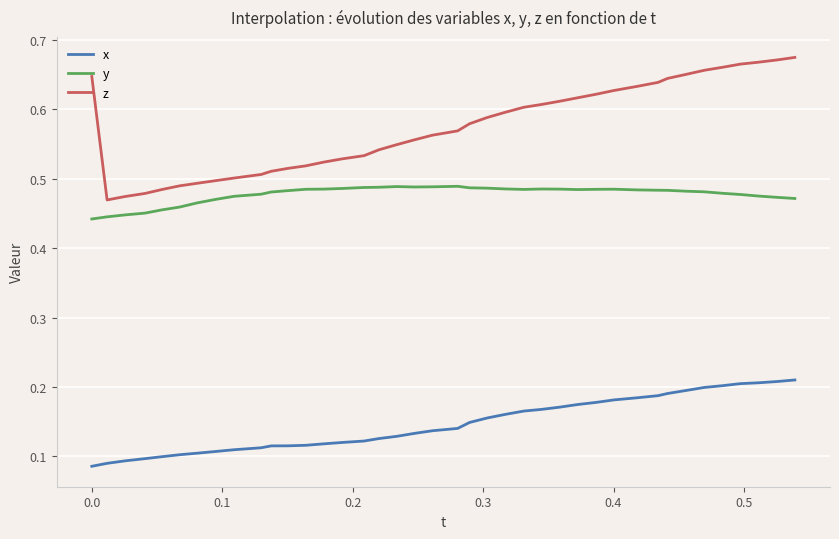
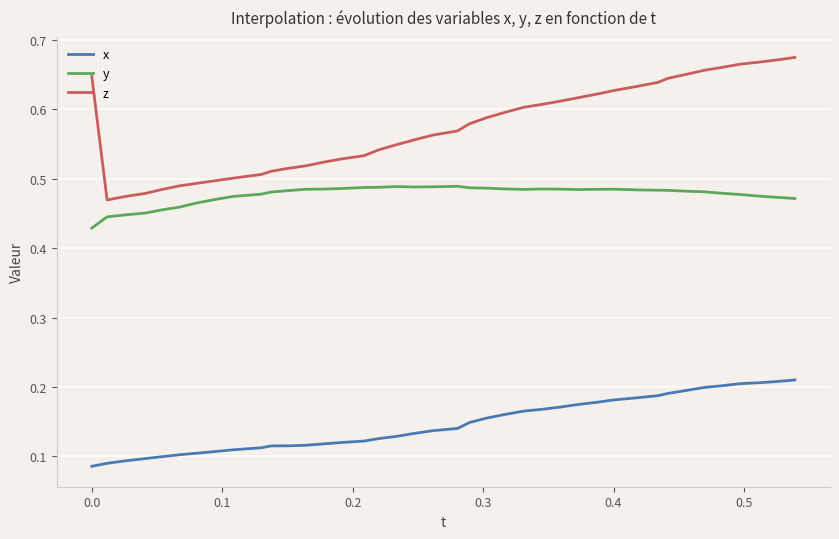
y, 0.0: 0.44 -> 0.43
